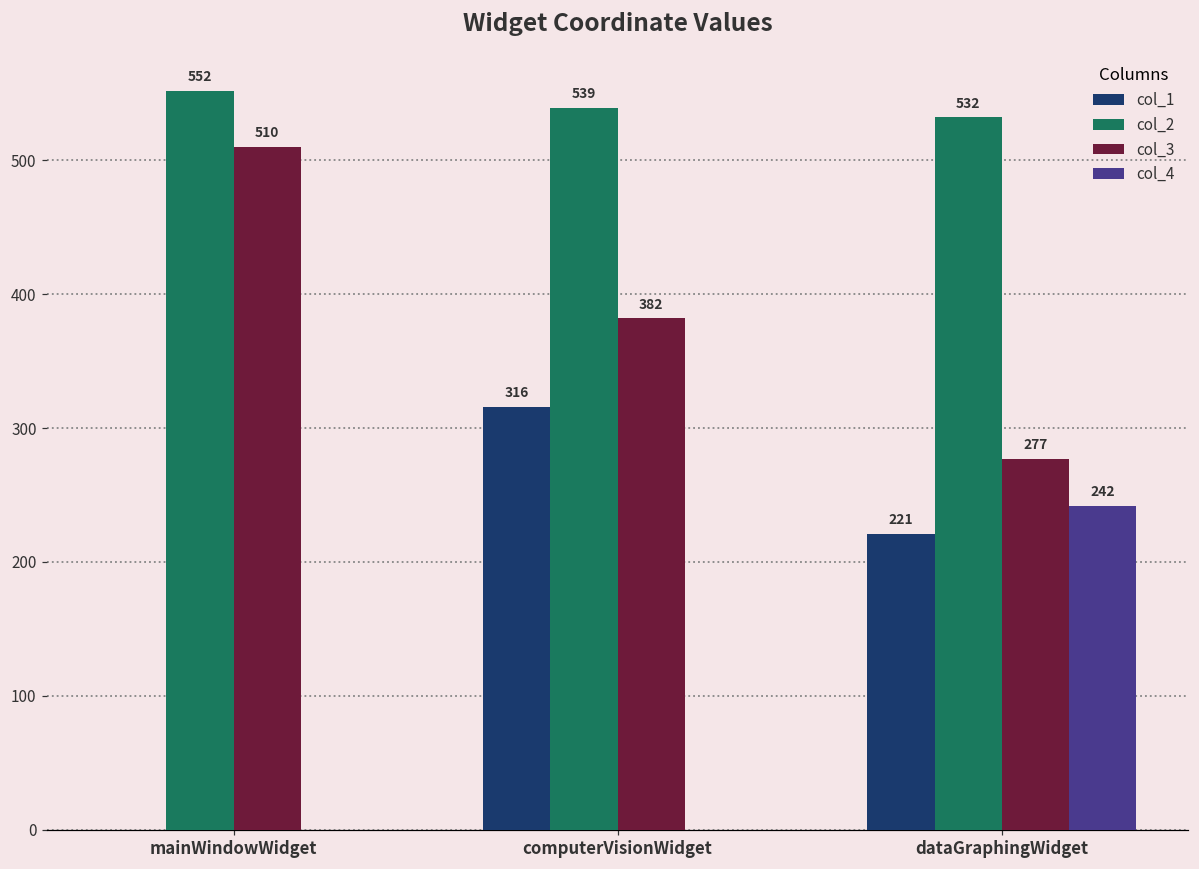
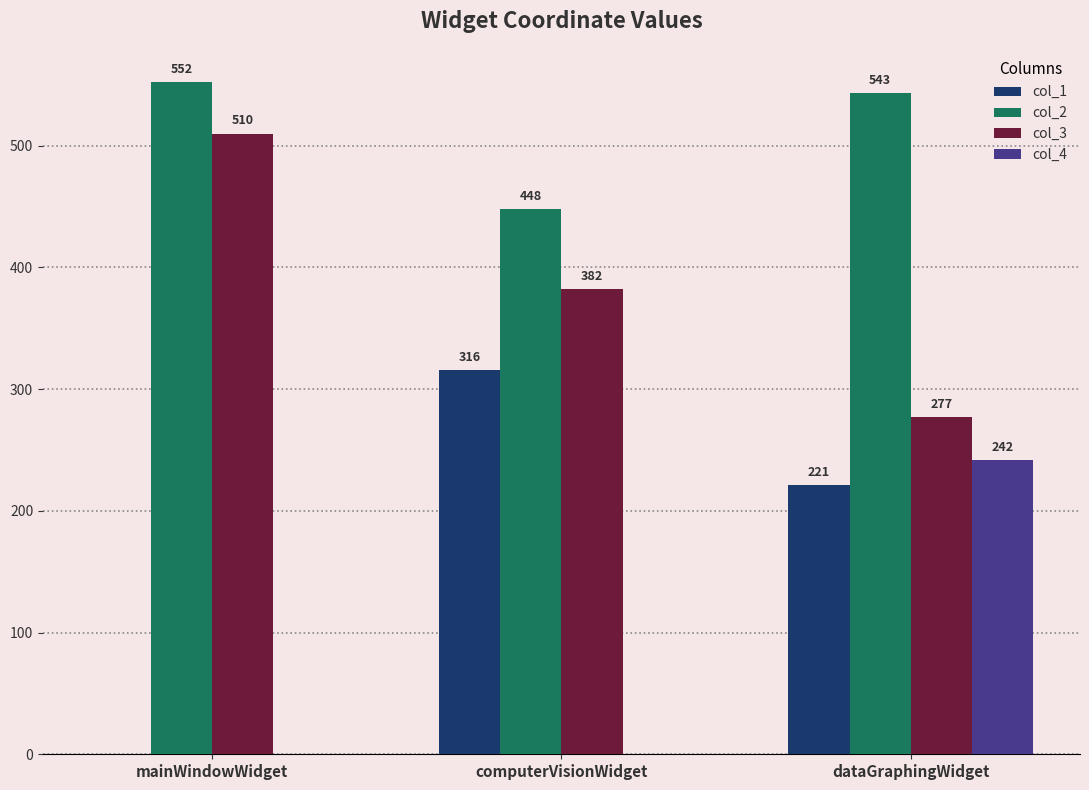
col_2, computerVisionWidget: 539 -> 448
col_2, dataGraphingWidget: 532 -> 543
